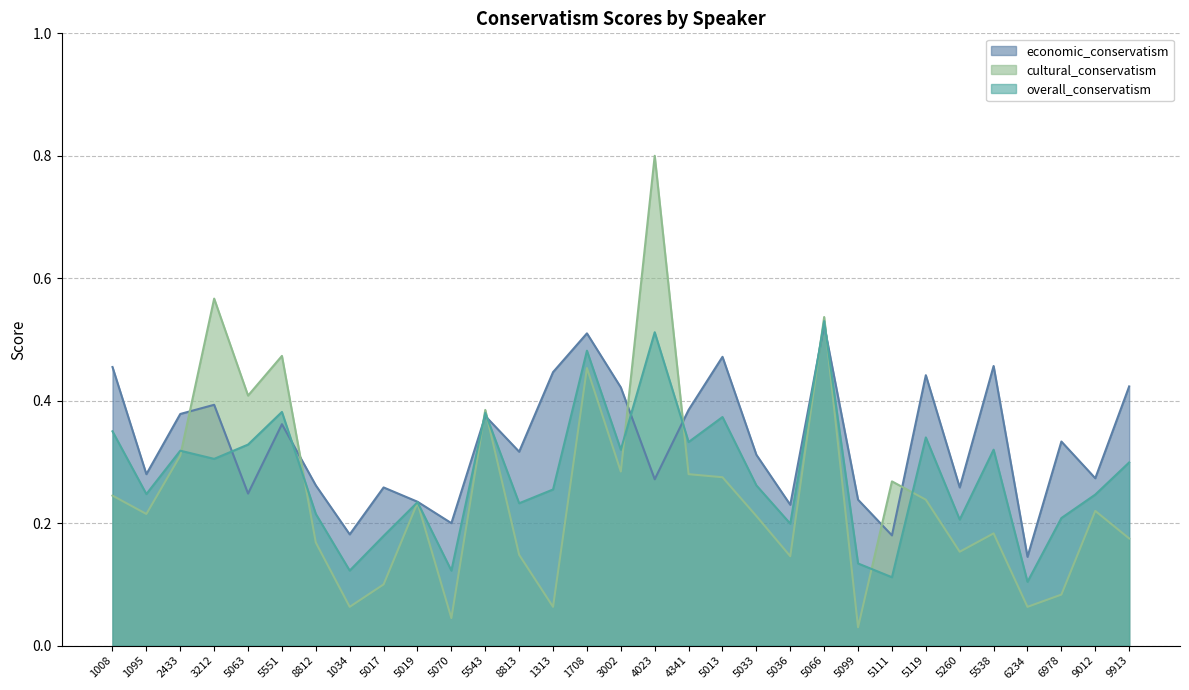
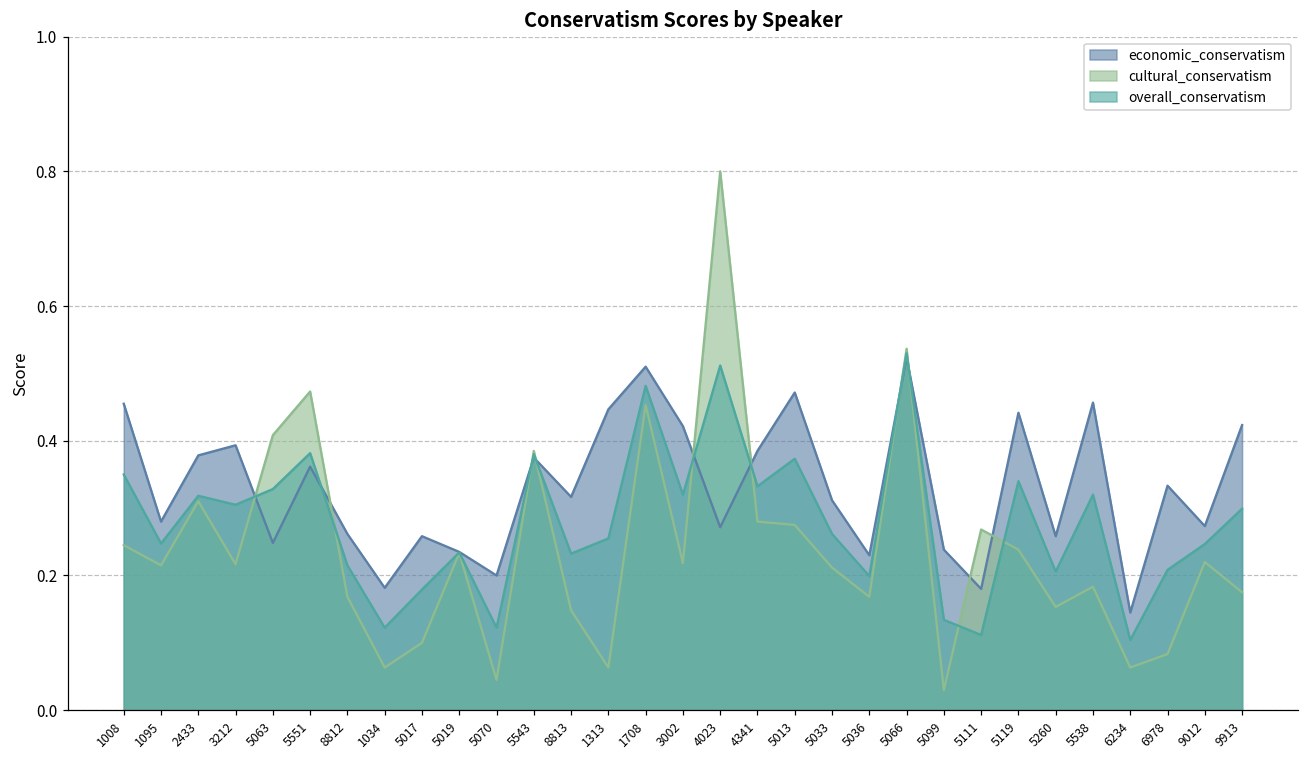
cultural_conservatism, 3212: 0.57 -> 0.22
cultural_conservatism, 3002: 0.28 -> 0.22
cultural_conservatism, 5036: 0.15 -> 0.17
